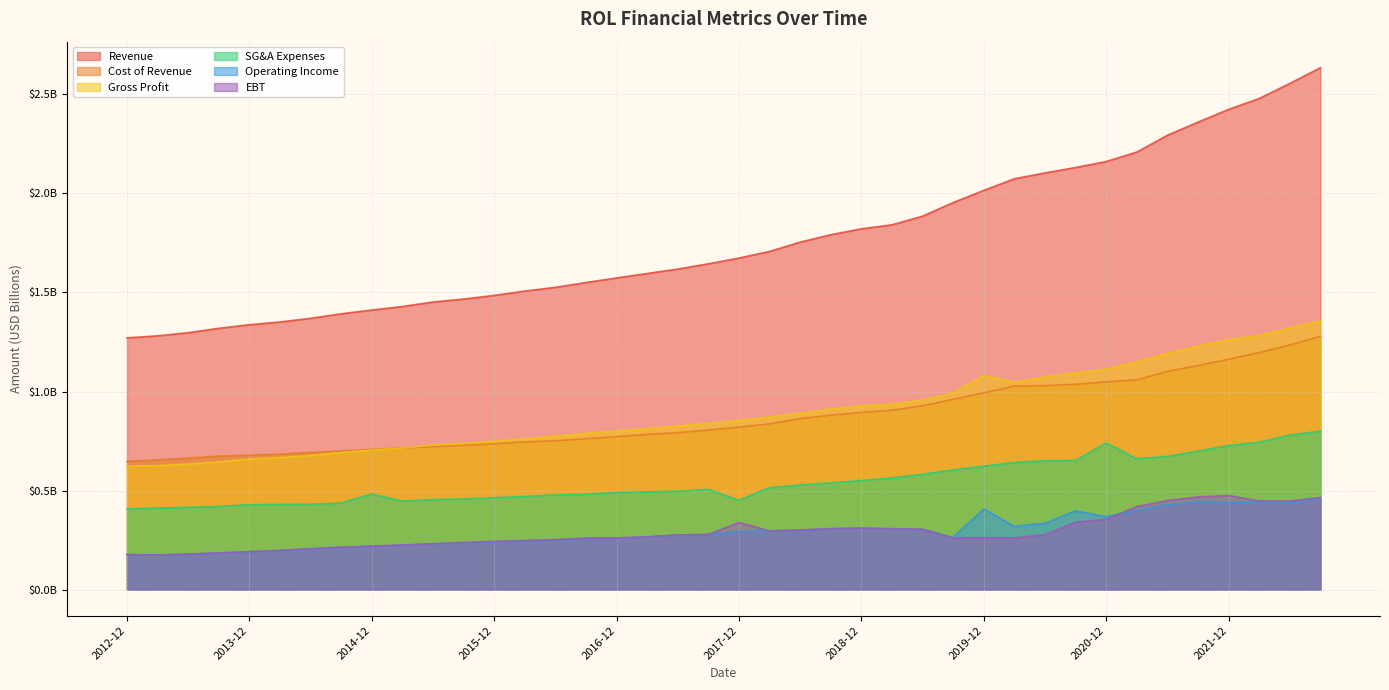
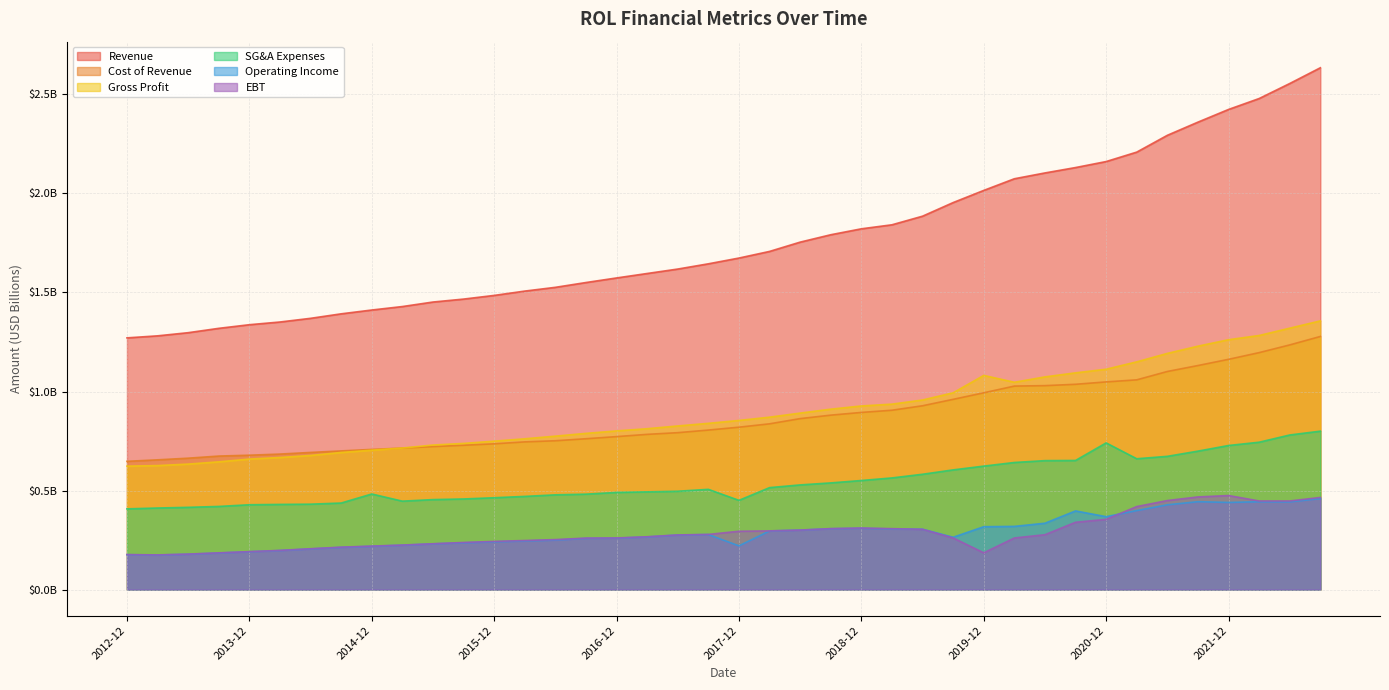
Operating Income, 2017-12: $290000000 -> $220000000
EBT, 2017-12: $340000000 -> $290000000
Operating Income, 2019-12: $410000000 -> $320000000
EBT, 2019-12: $260000000 -> $190000000
